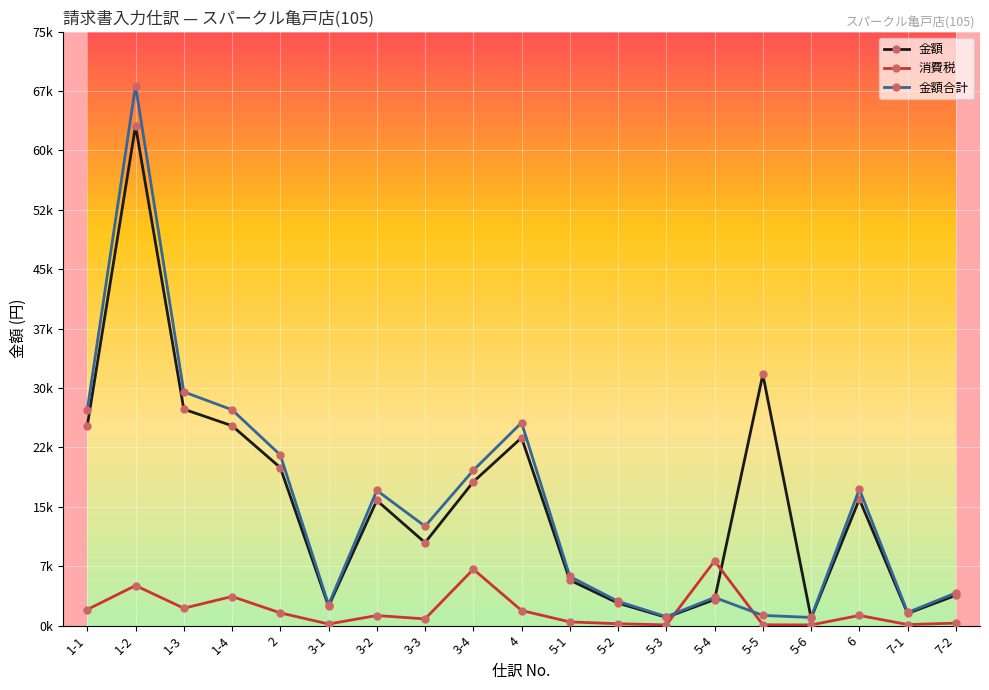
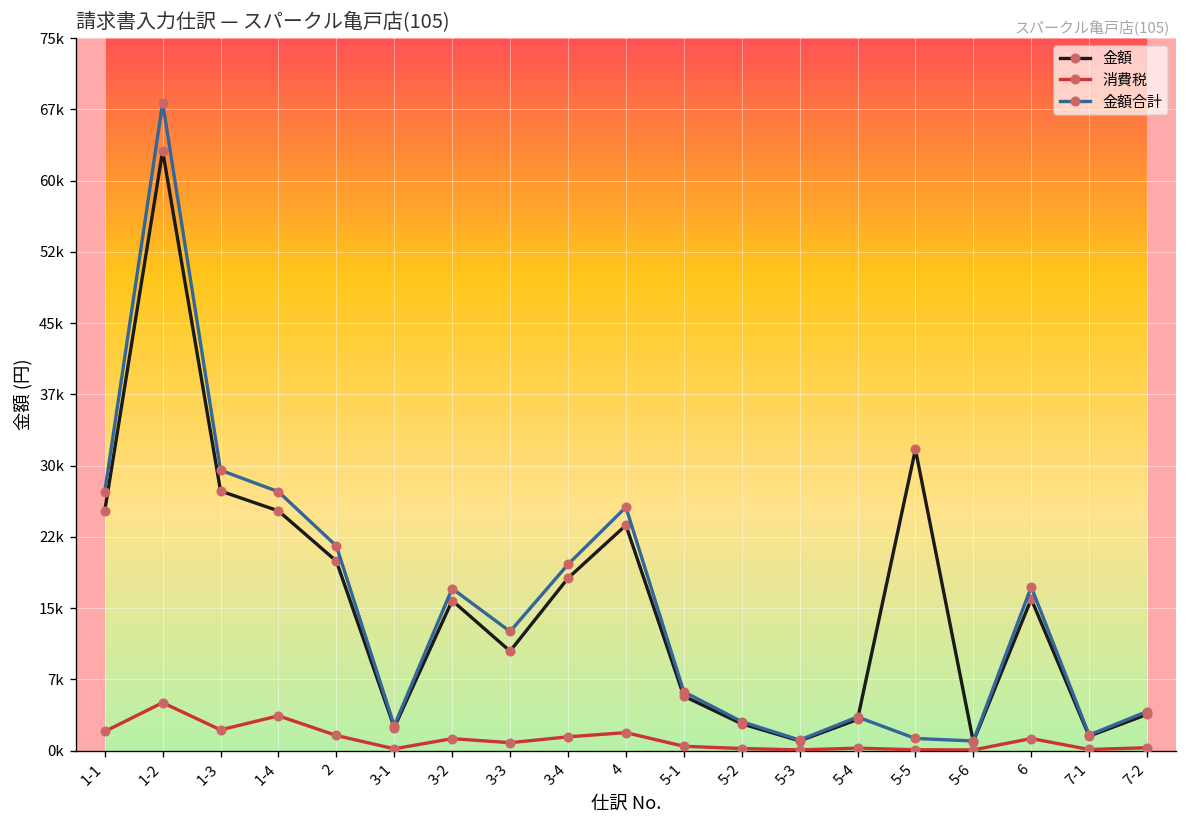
消費税, 3-4: 7000 -> 1000
消費税, 5-4: 8000 -> 0
